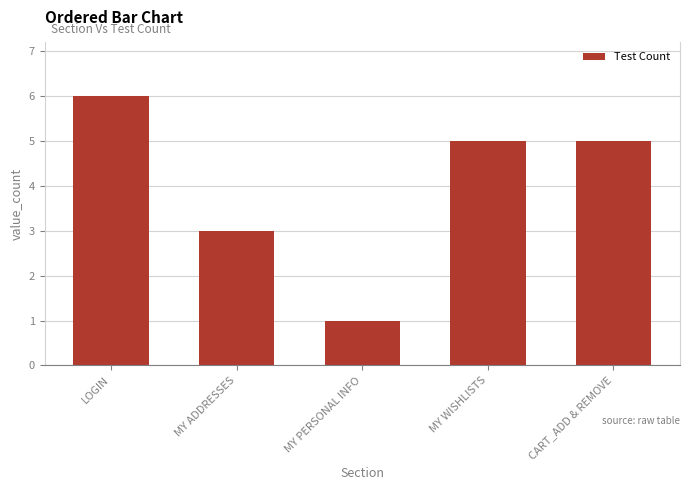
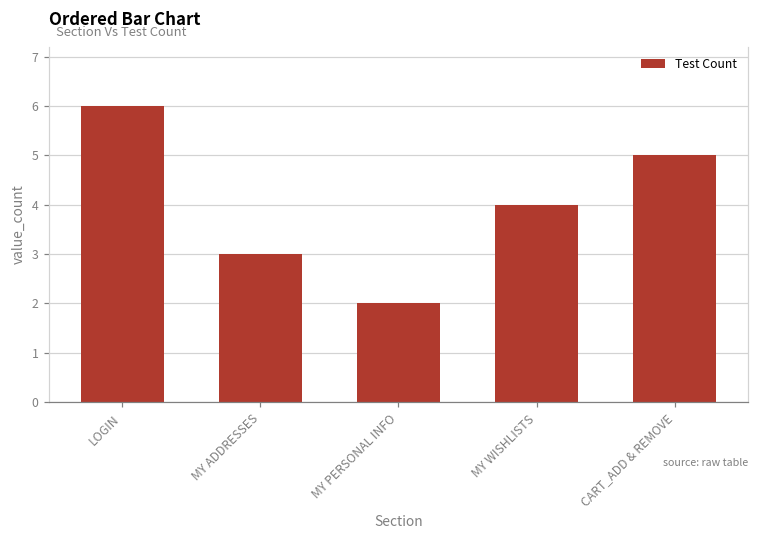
MY PERSONAL INFO: 1 -> 2
MY WISHLISTS: 5 -> 4
